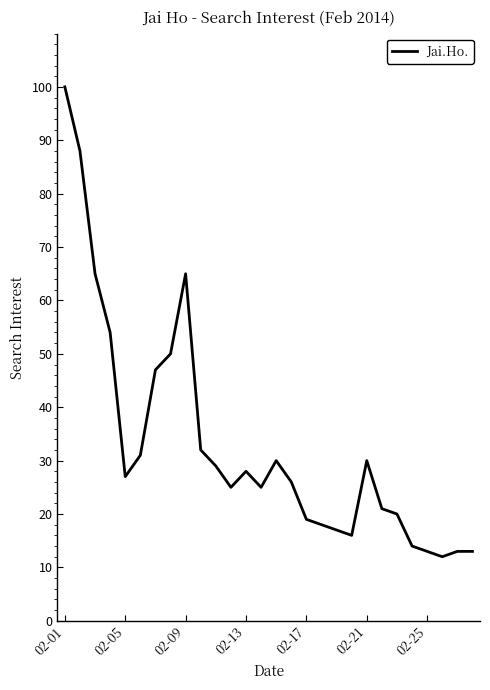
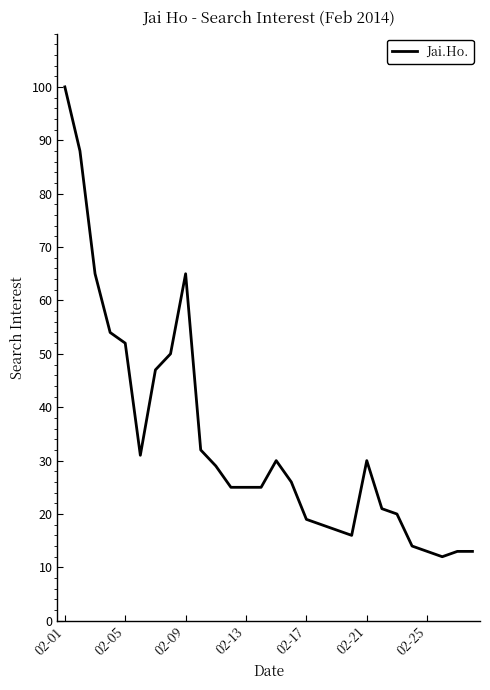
02-05: 27 -> 52
02-13: 28 -> 25
